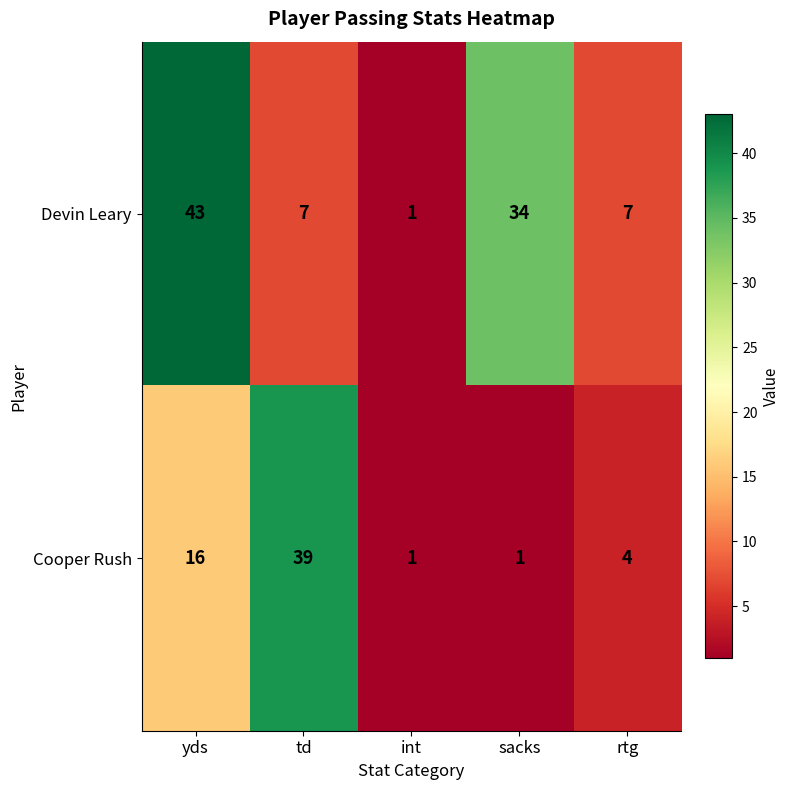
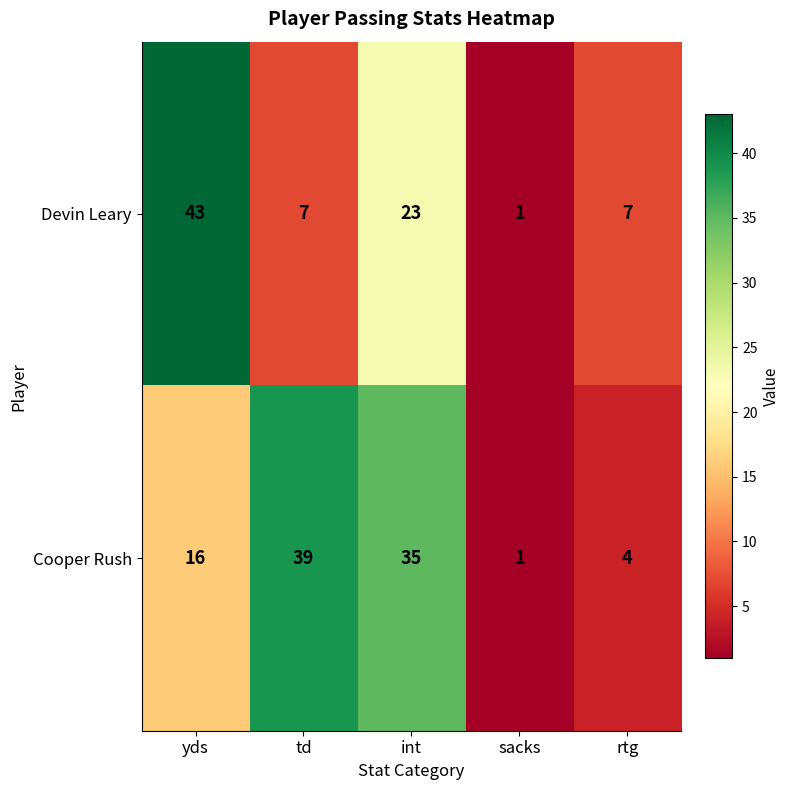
Devin Leary, int: 1 -> 23
Devin Leary, sacks: 34 -> 1
Cooper Rush, int: 1 -> 35
